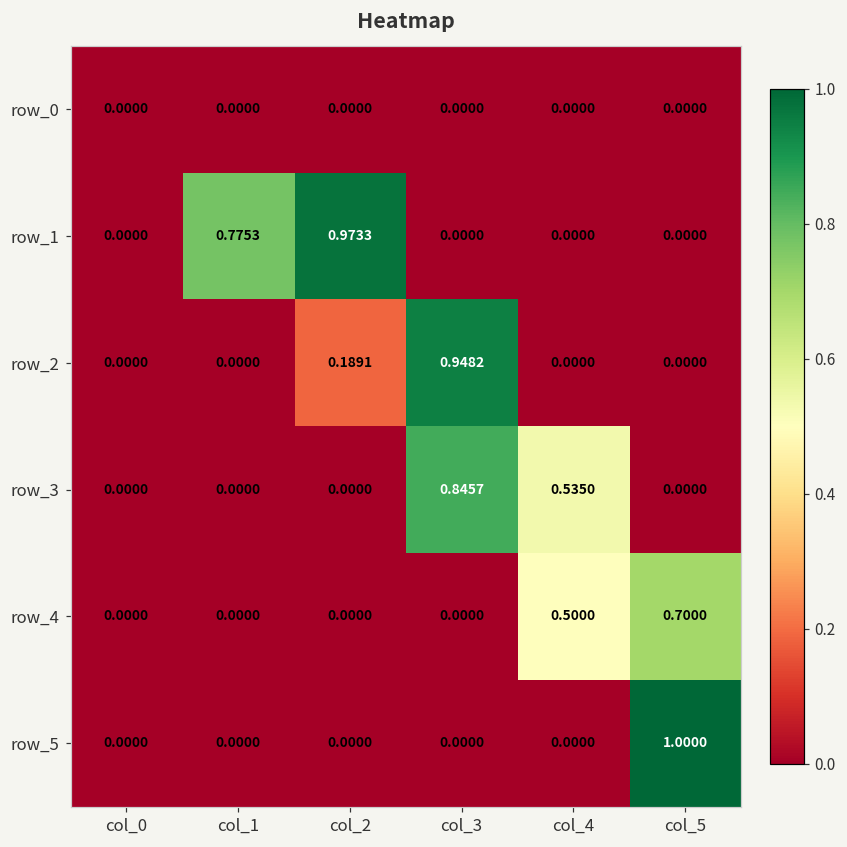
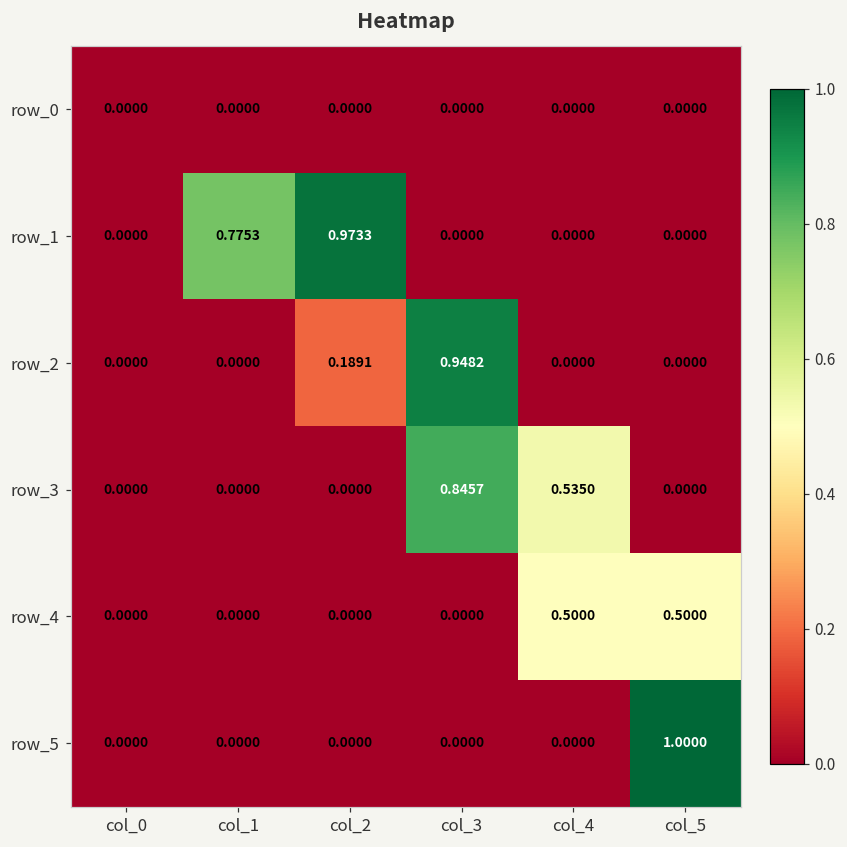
row_4, col_5: 0.7000 -> 0.5000
